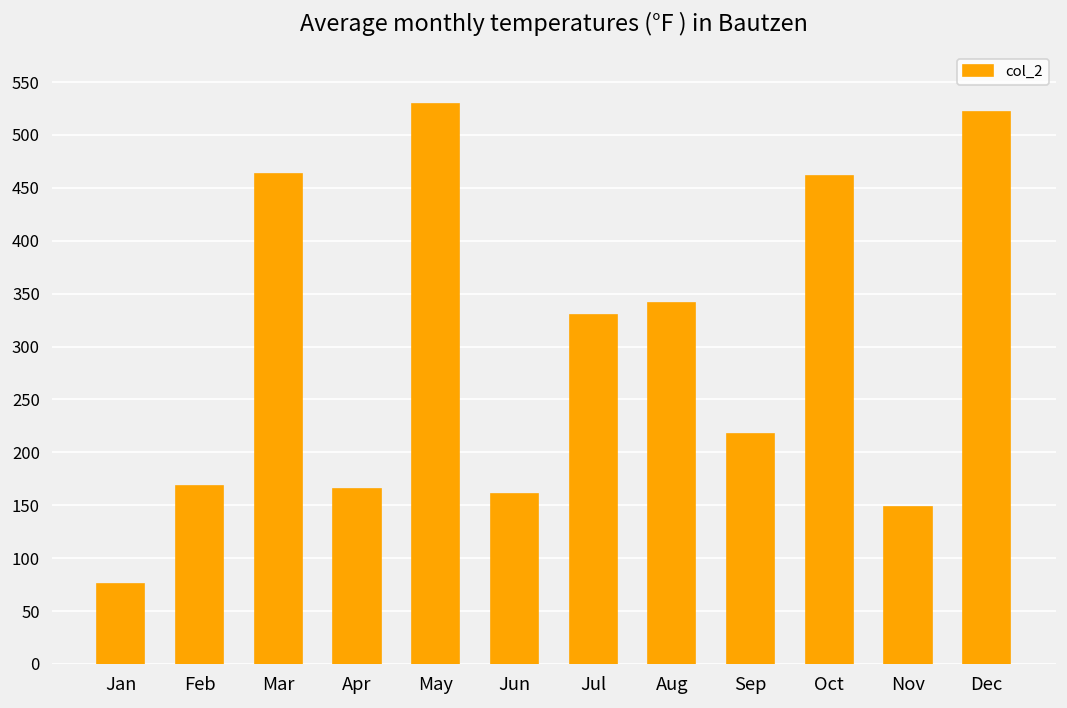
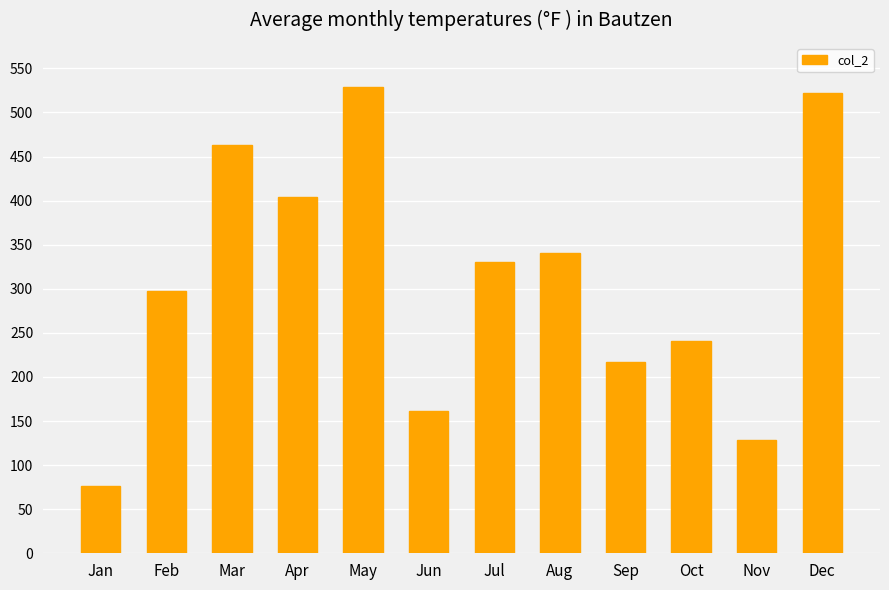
Feb: 170 -> 300
Apr: 170 -> 400
Oct: 460 -> 240
Nov: 150 -> 130
